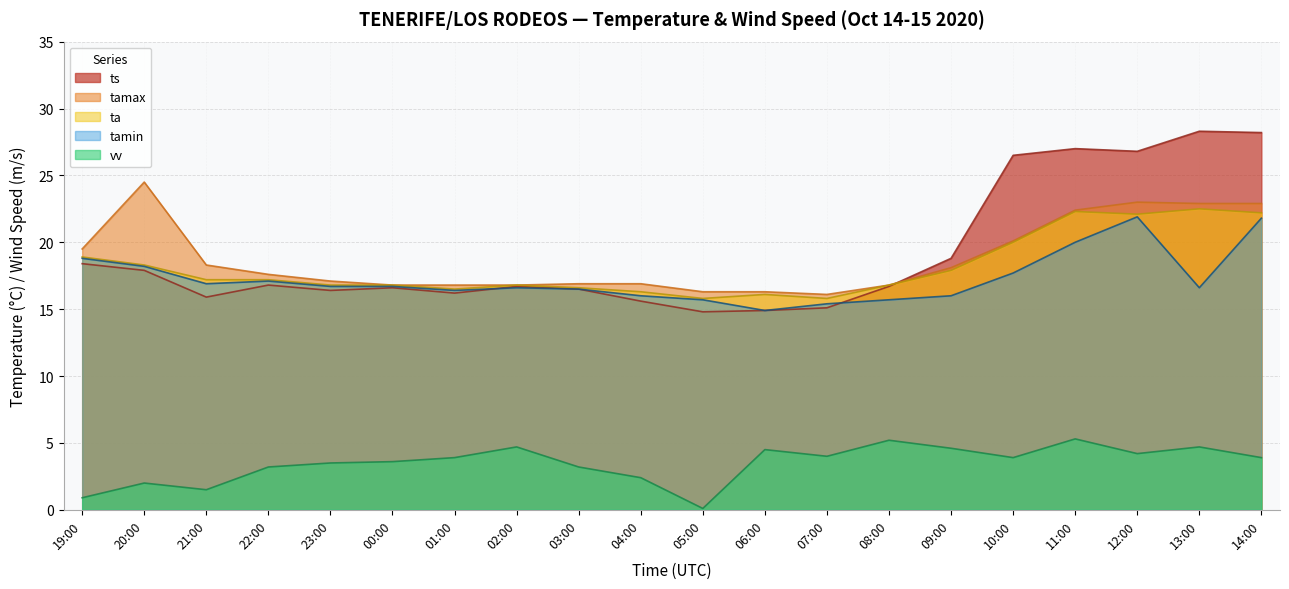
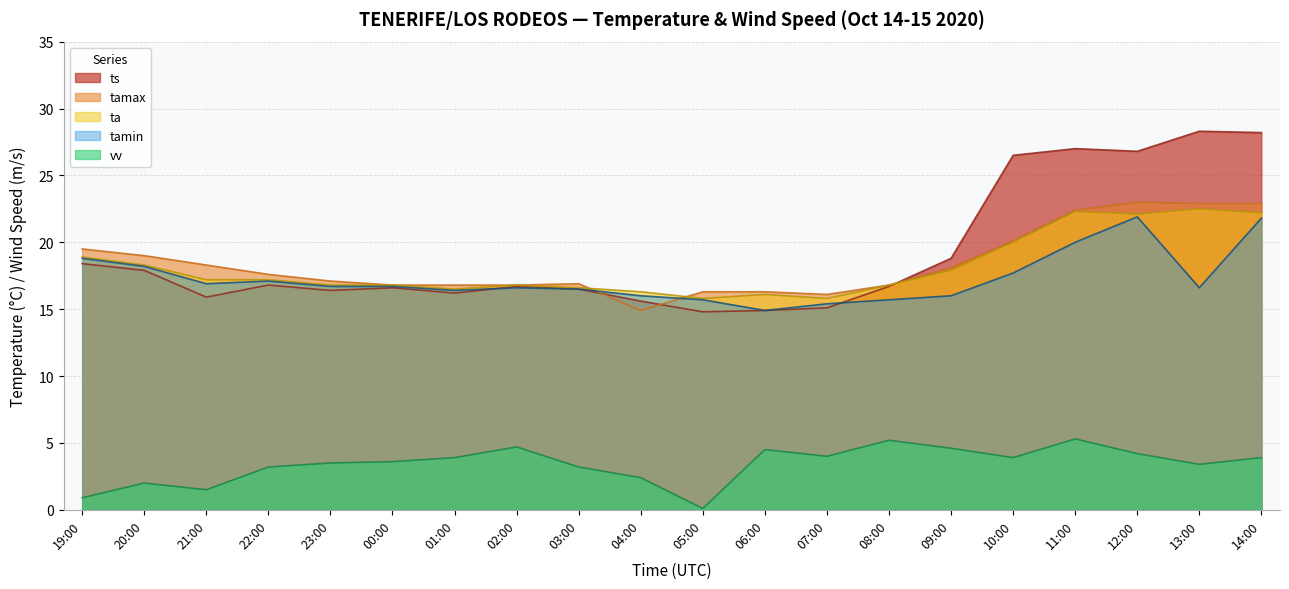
tamax, 20:00: 24.5 -> 19.0
tamax, 04:00: 16.9 -> 14.9
vv, 13:00: 4.7 -> 3.4
